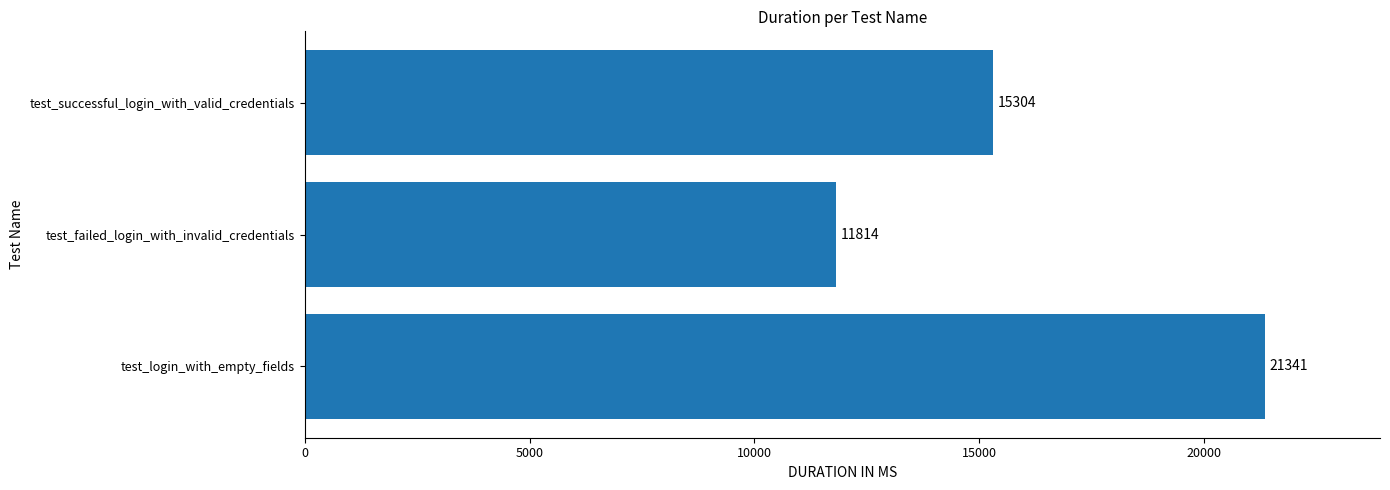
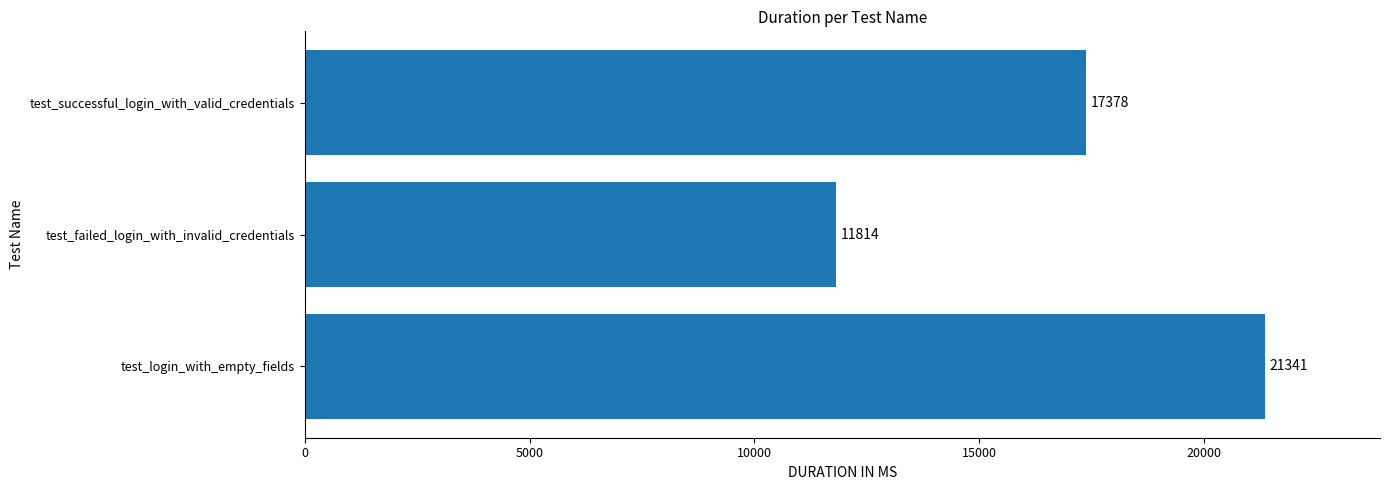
test_successful_login_with_valid_credentials: 15304 -> 17378
